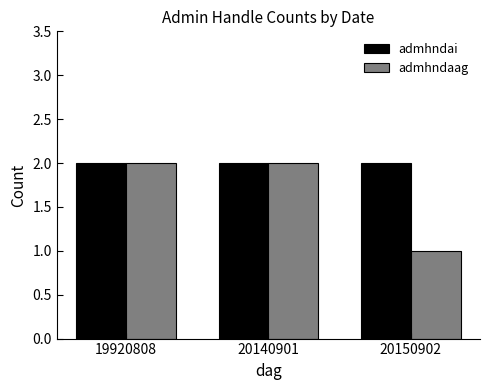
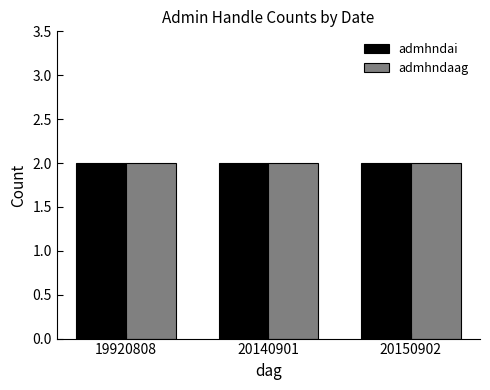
admhndaag, 20150902: 1 -> 2
